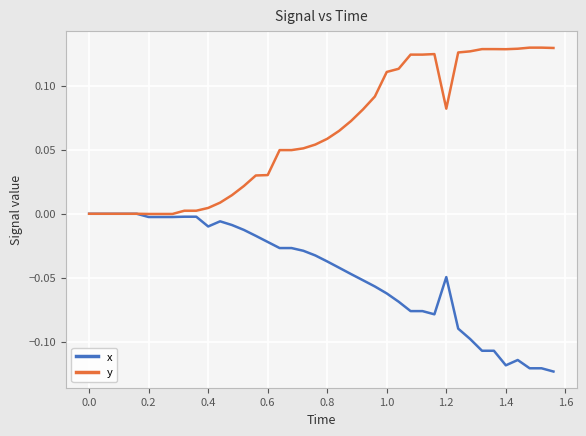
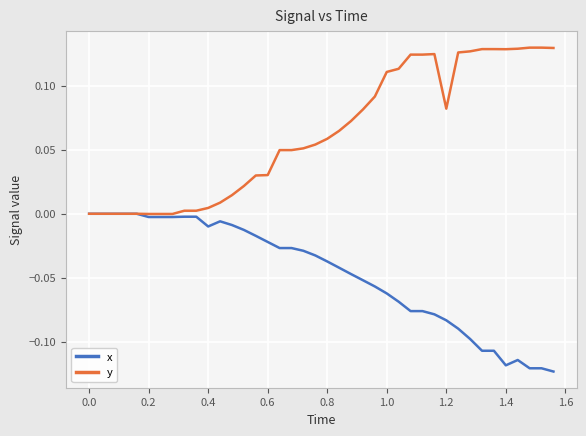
x, 1.2: -0.049 -> -0.083
